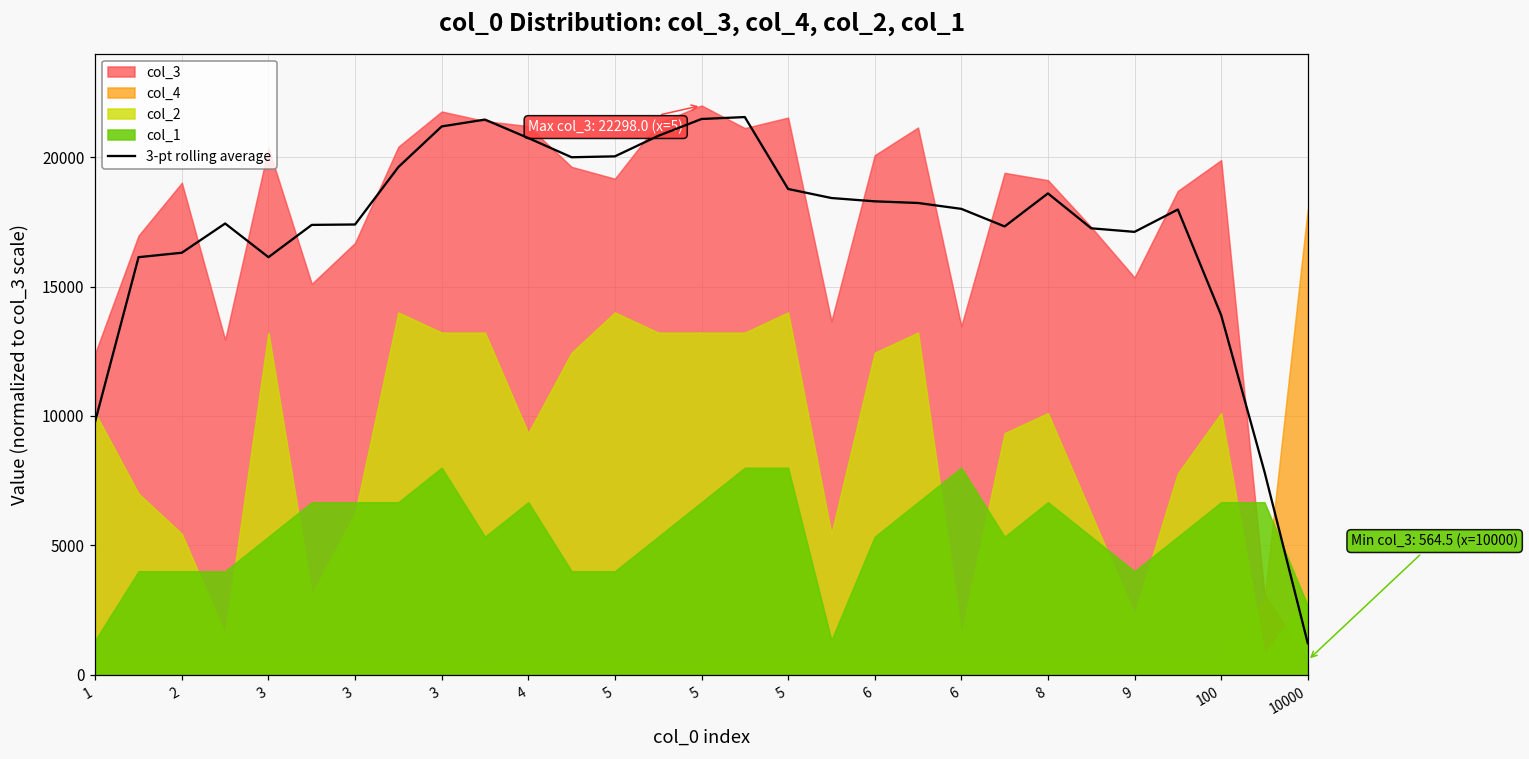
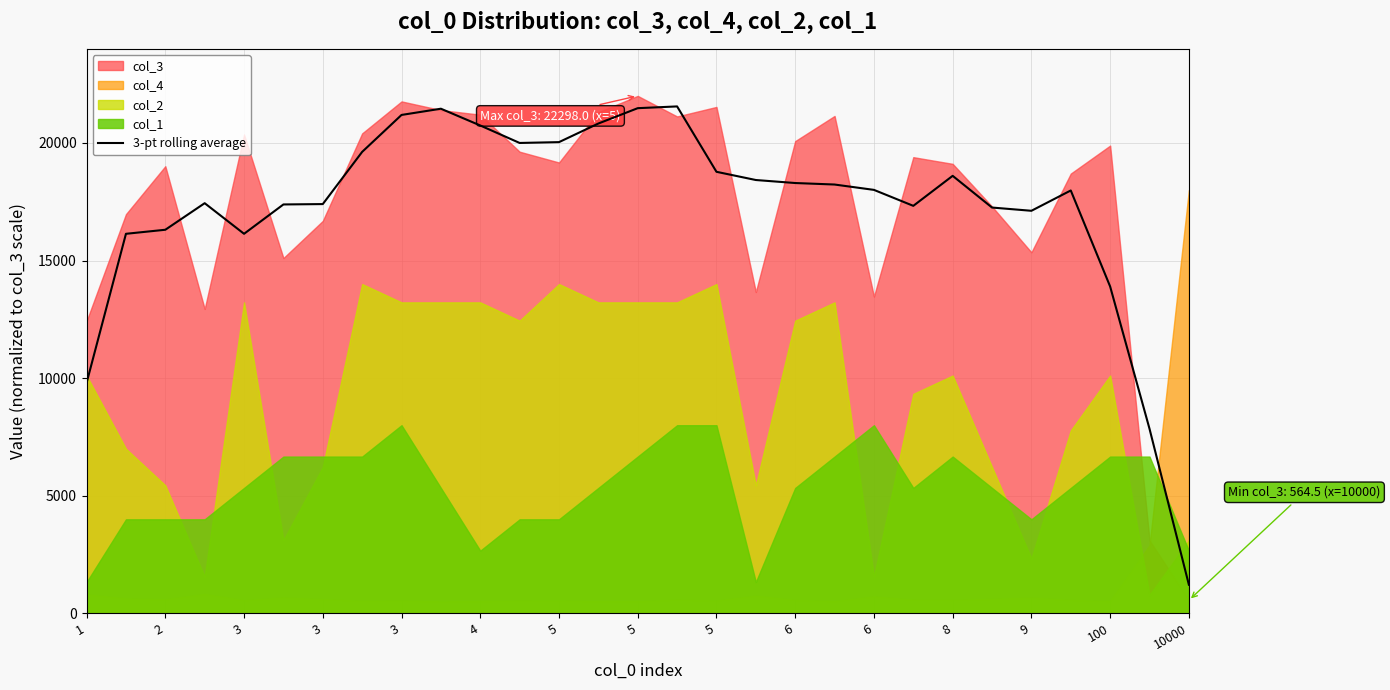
col_2, 4: 9300 -> 13200
col_1, 4: 6700 -> 2700
